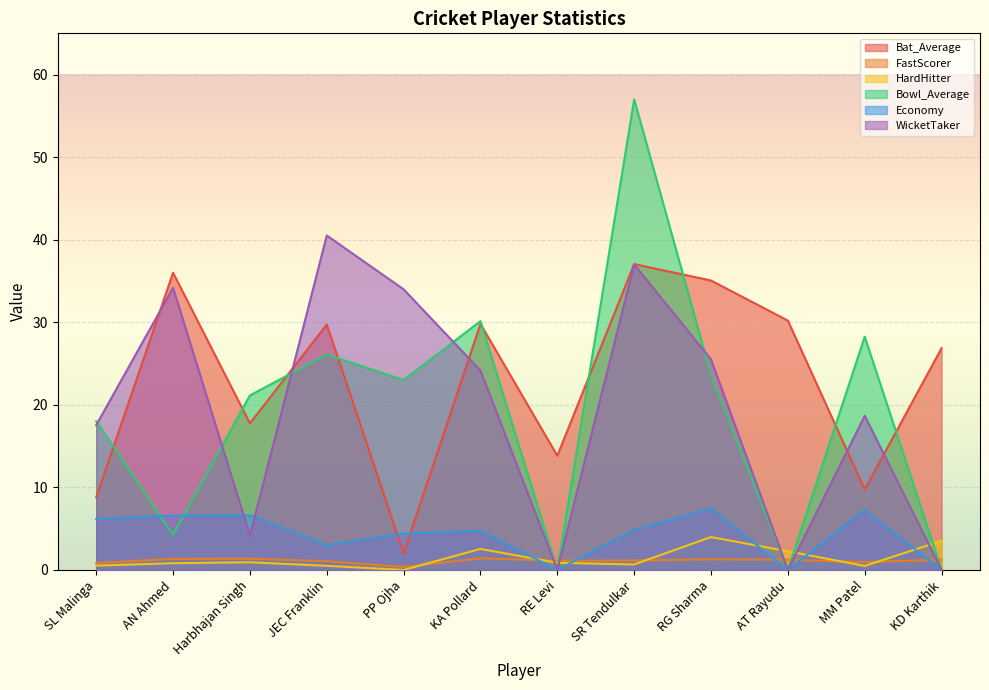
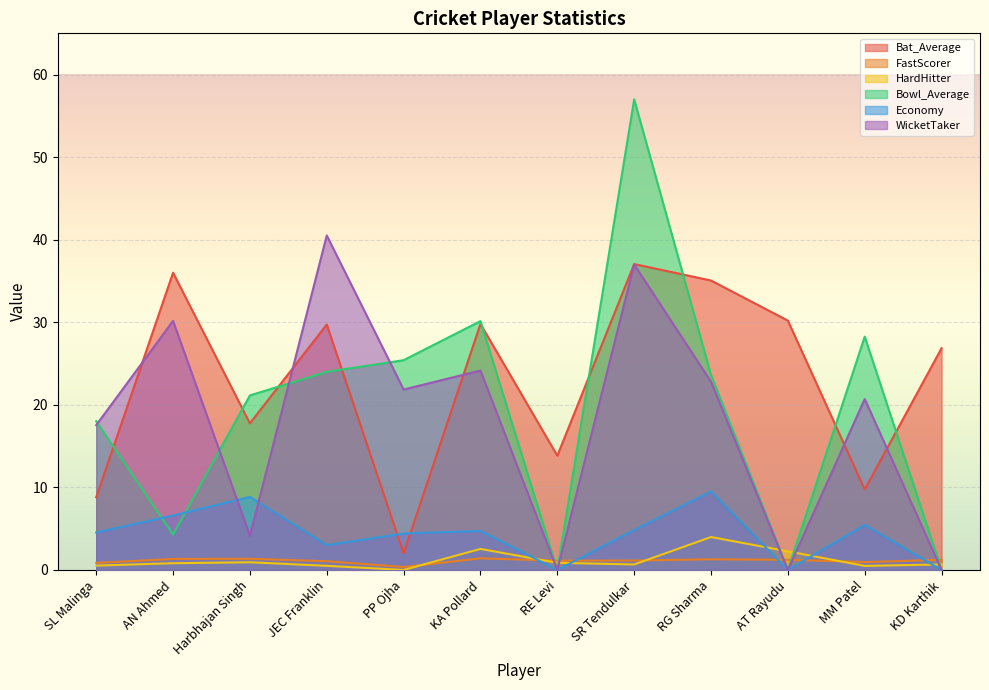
Economy, SL Malinga: 6 -> 5
WicketTaker, AN Ahmed: 34 -> 30
Economy, Harbhajan Singh: 7 -> 9
Bowl_Average, JEC Franklin: 26 -> 24
Bowl_Average, PP Ojha: 23 -> 25
WicketTaker, PP Ojha: 34 -> 22
Economy, RG Sharma: 7 -> 10
WicketTaker, RG Sharma: 26 -> 23
Economy, MM Patel: 7 -> 5
WicketTaker, MM Patel: 19 -> 21
HardHitter, KD Karthik: 4 -> 1
